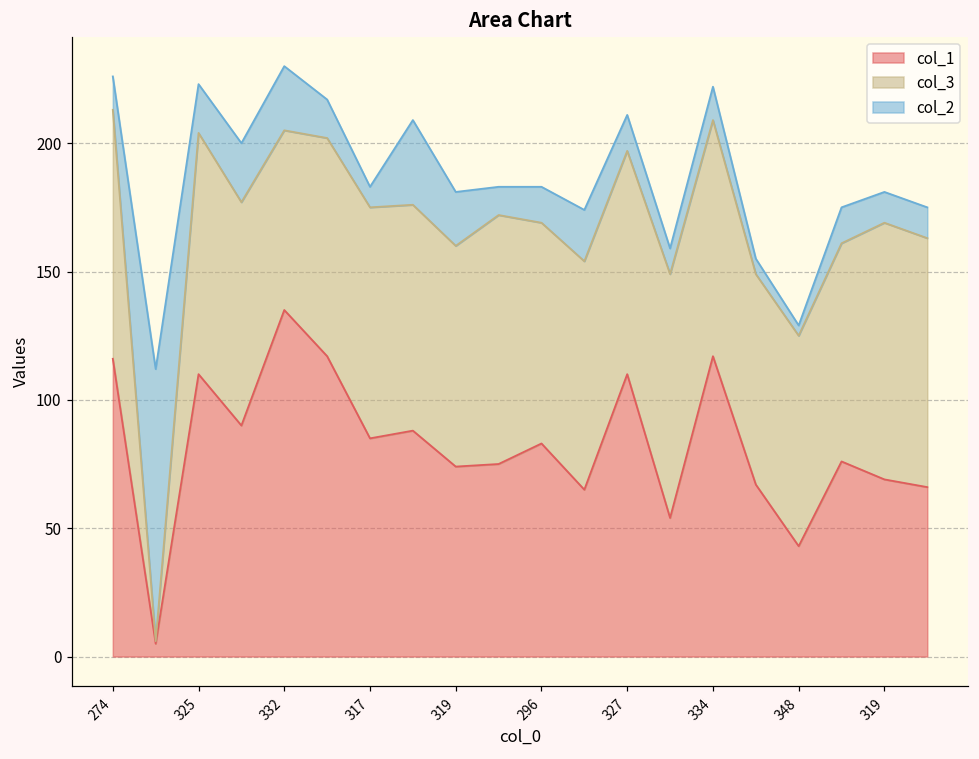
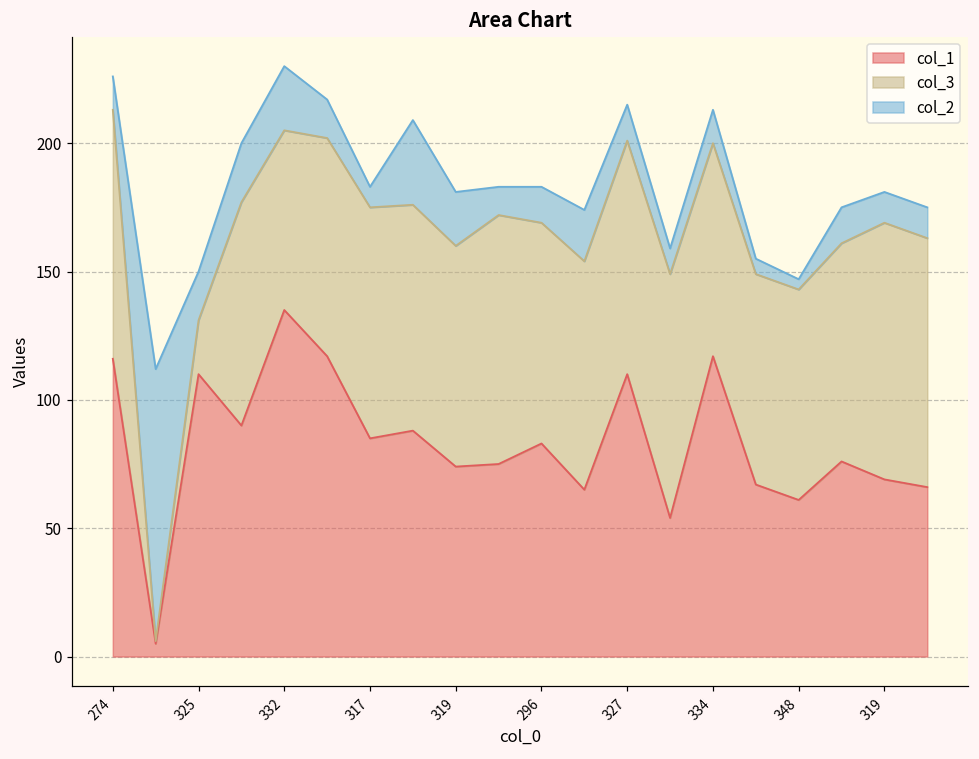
col_3, 325: 94 -> 21
col_3, 327: 87 -> 91
col_3, 334: 92 -> 83
col_1, 348: 43 -> 61
